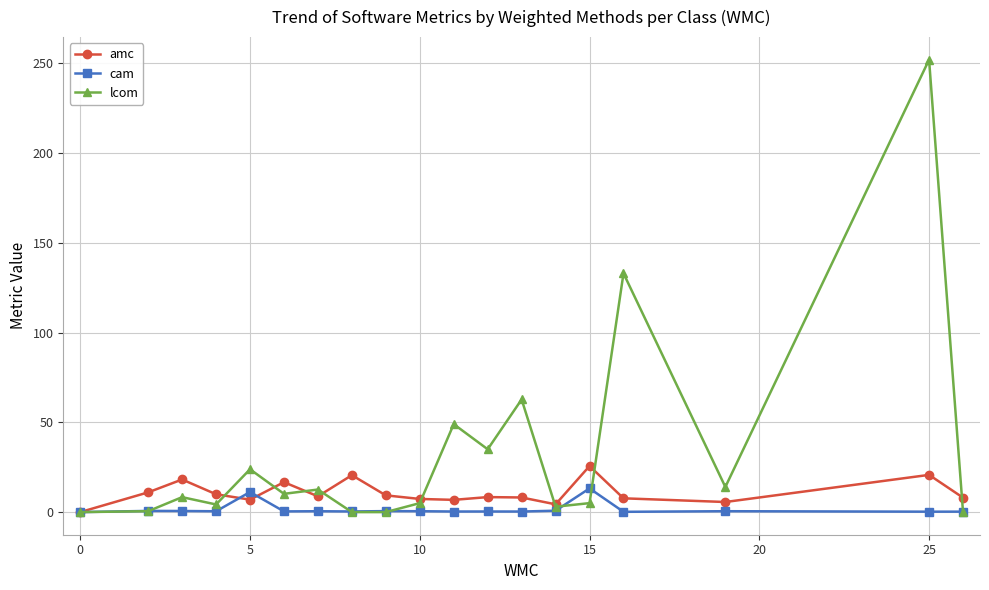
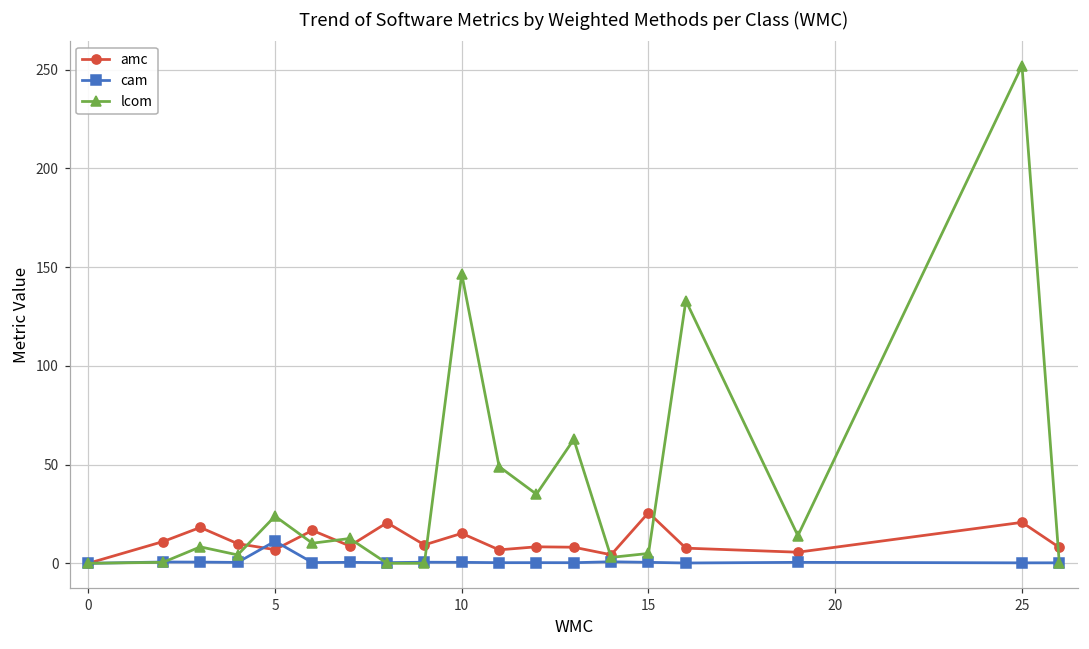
amc, 10: 7 -> 15
lcom, 10: 5 -> 147
cam, 15: 13 -> 1
